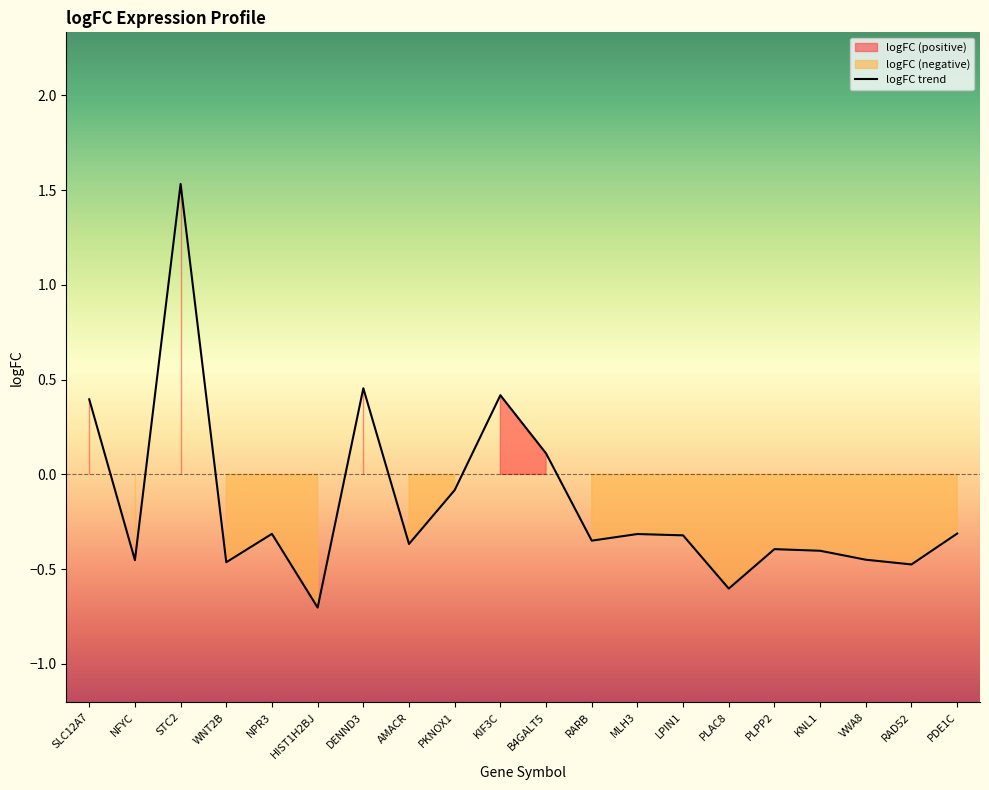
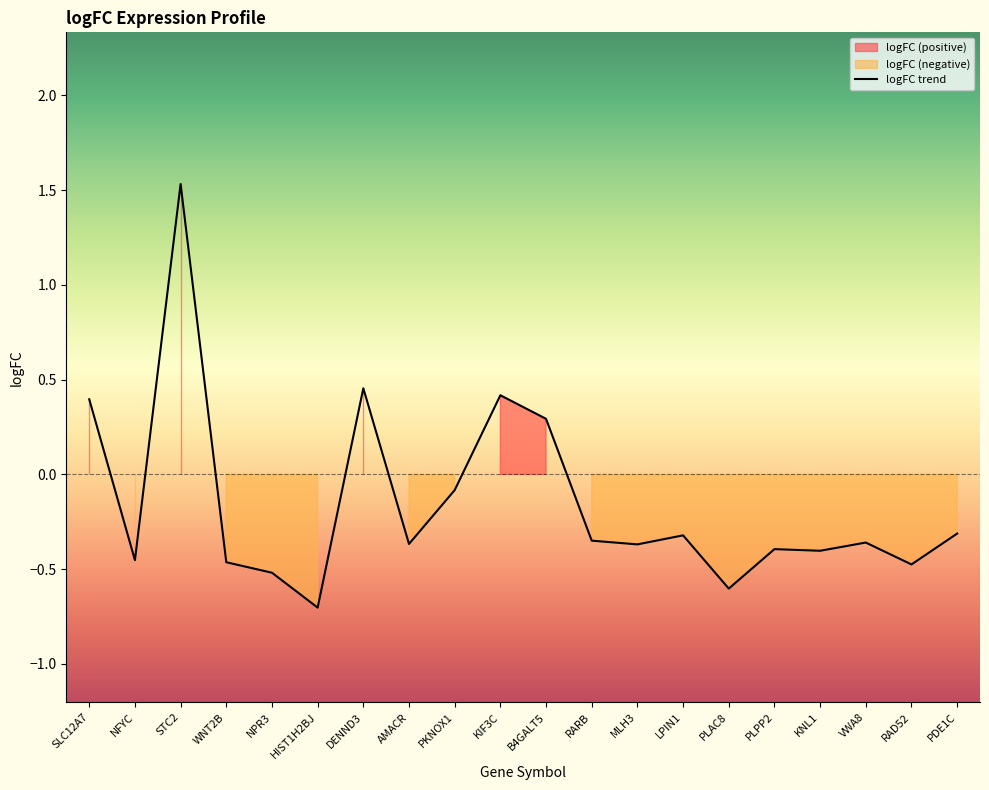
NPR3: -0.31 -> -0.52
B4GALT5: 0.11 -> 0.29
MLH3: -0.31 -> -0.37
VWA8: -0.45 -> -0.36
